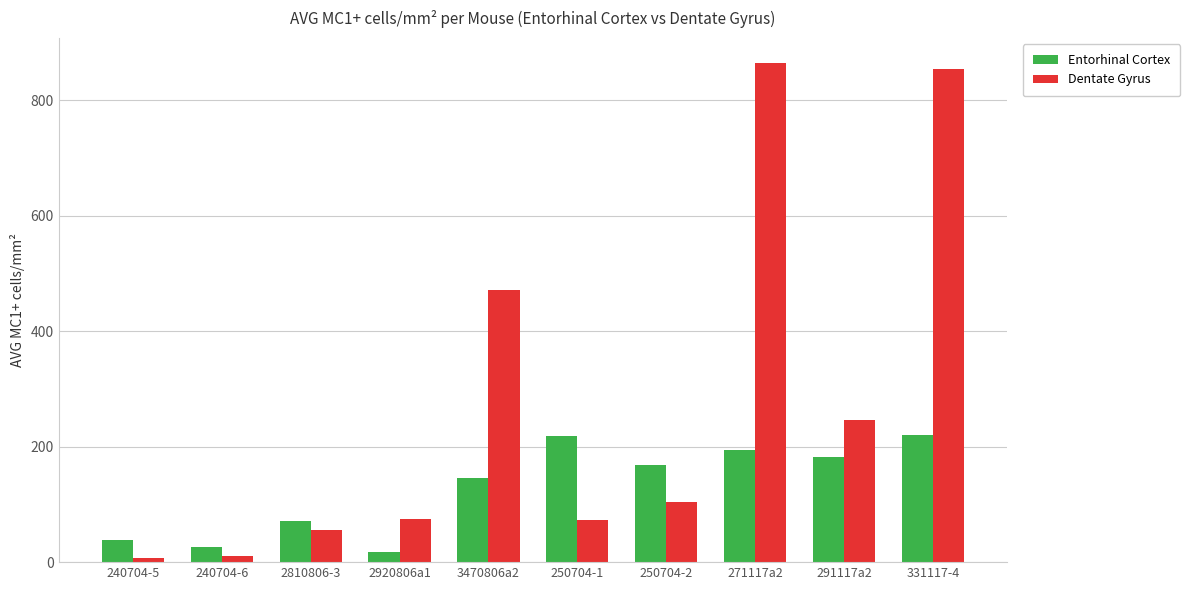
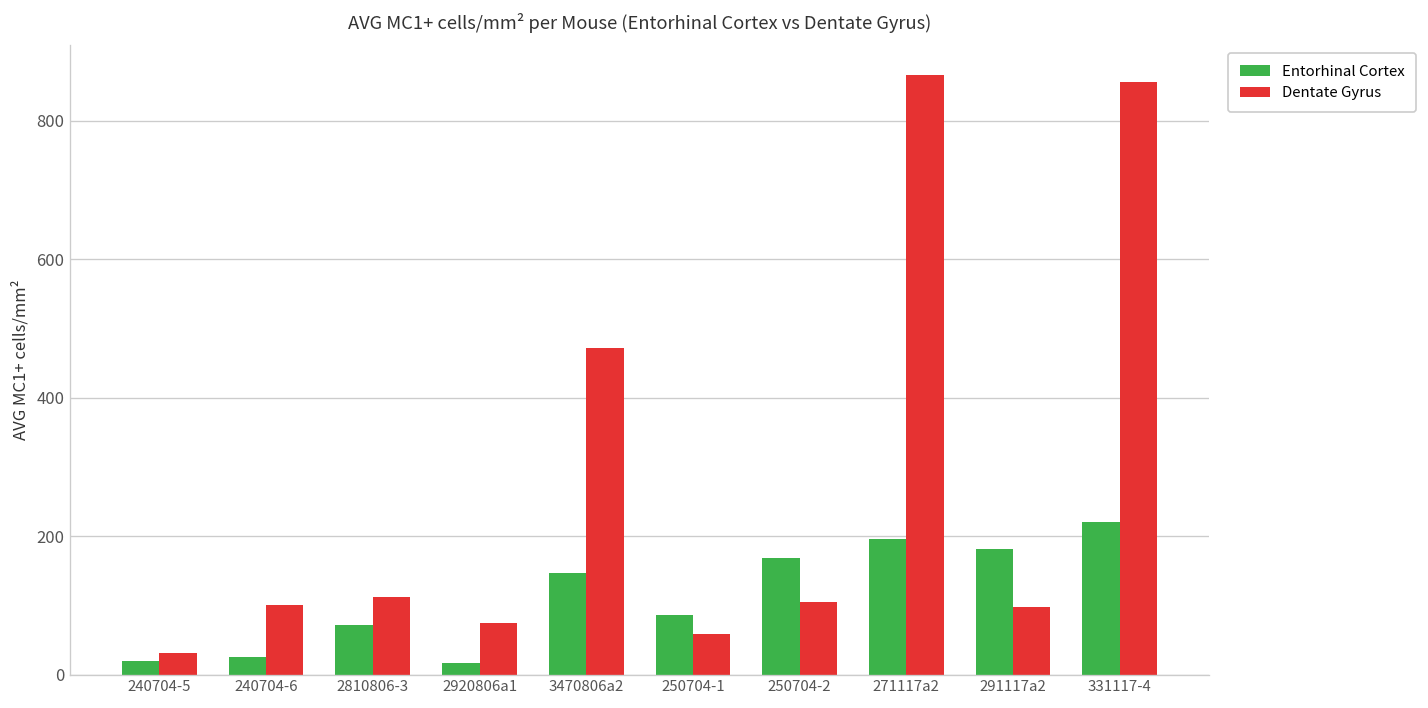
Entorhinal Cortex, 240704-5: 40 -> 20
Dentate Gyrus, 240704-5: 10 -> 30
Dentate Gyrus, 240704-6: 10 -> 100
Dentate Gyrus, 2810806-3: 60 -> 110
Entorhinal Cortex, 250704-1: 220 -> 90
Dentate Gyrus, 250704-1: 70 -> 60
Dentate Gyrus, 291117a2: 250 -> 100
